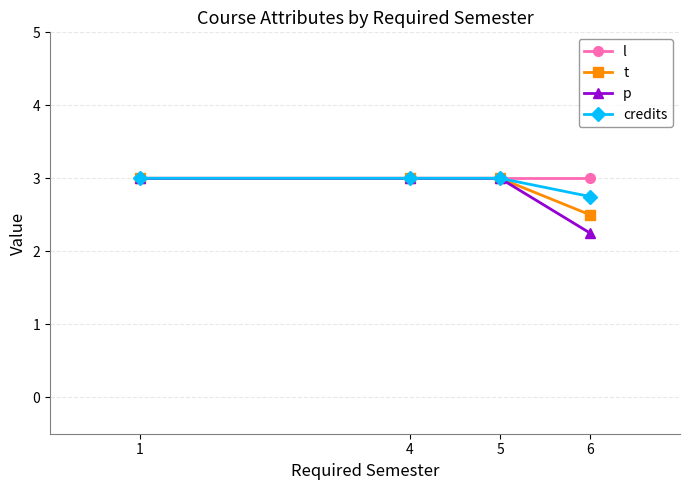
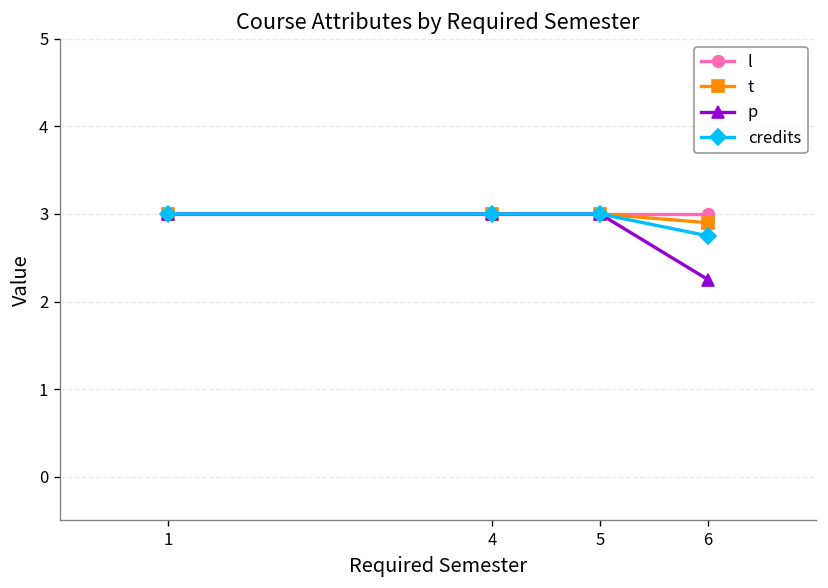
t, 6: 2.5 -> 2.9
